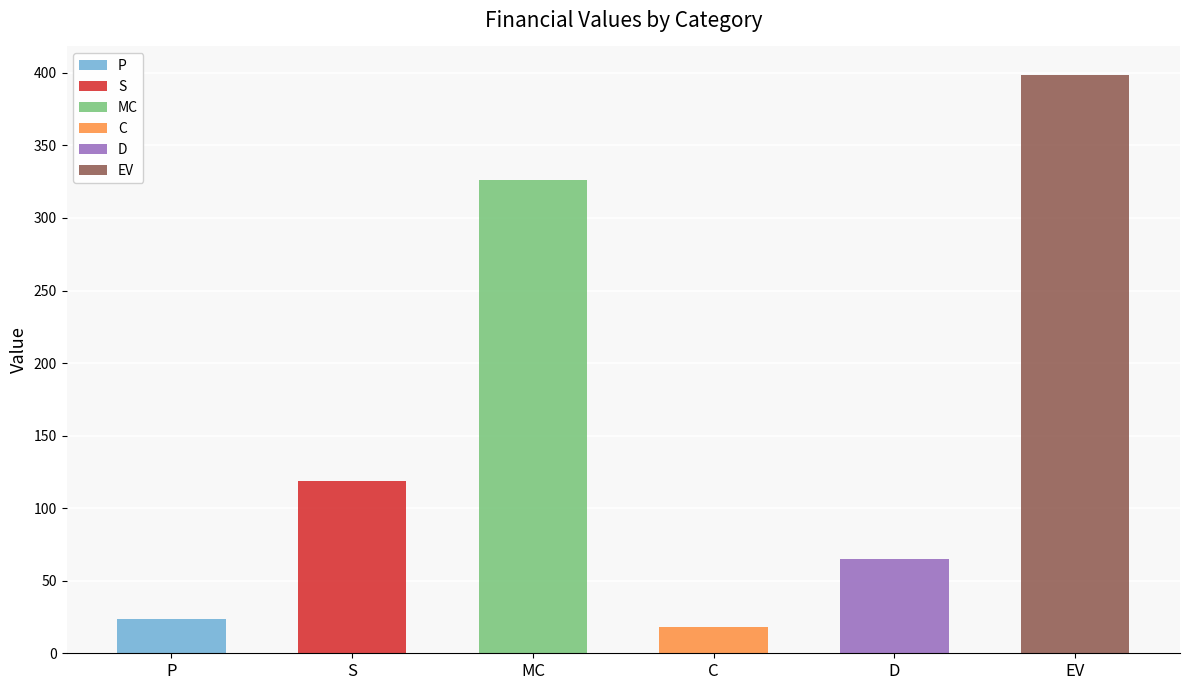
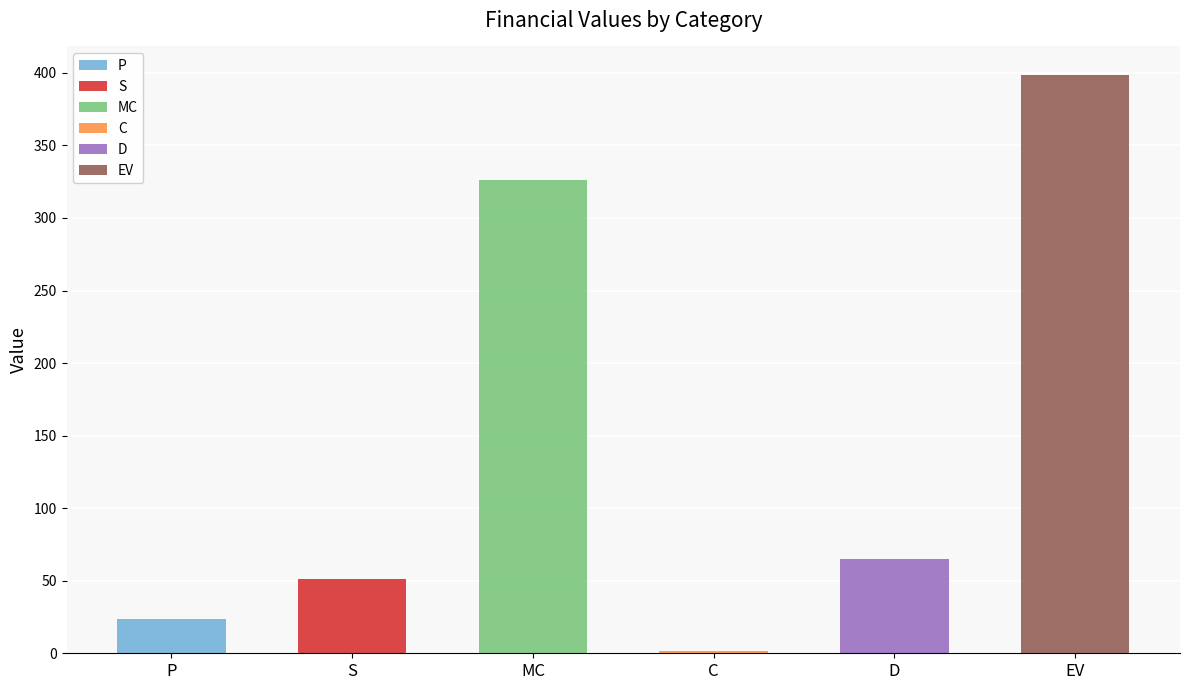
S: 119 -> 51
C: 18 -> 1
